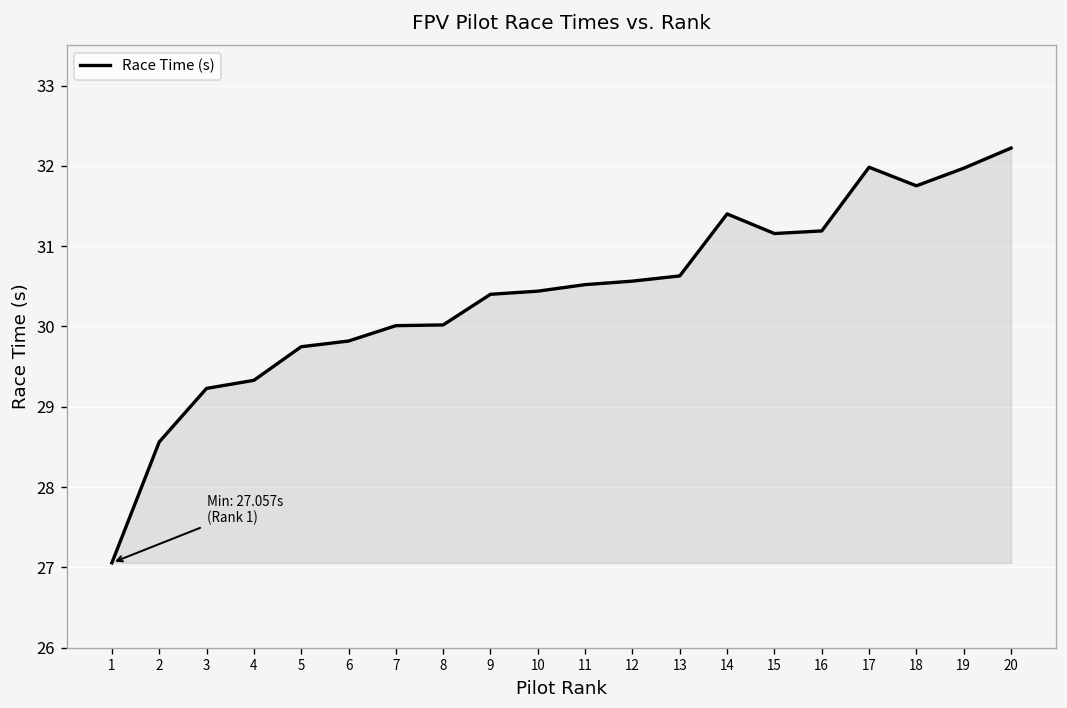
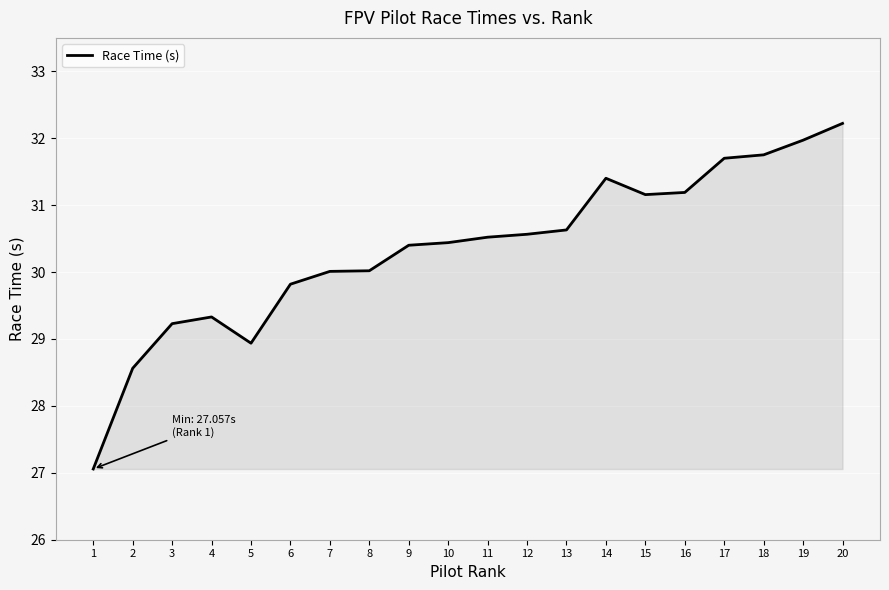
5: 29.7 -> 28.9
17: 32.0 -> 31.7
